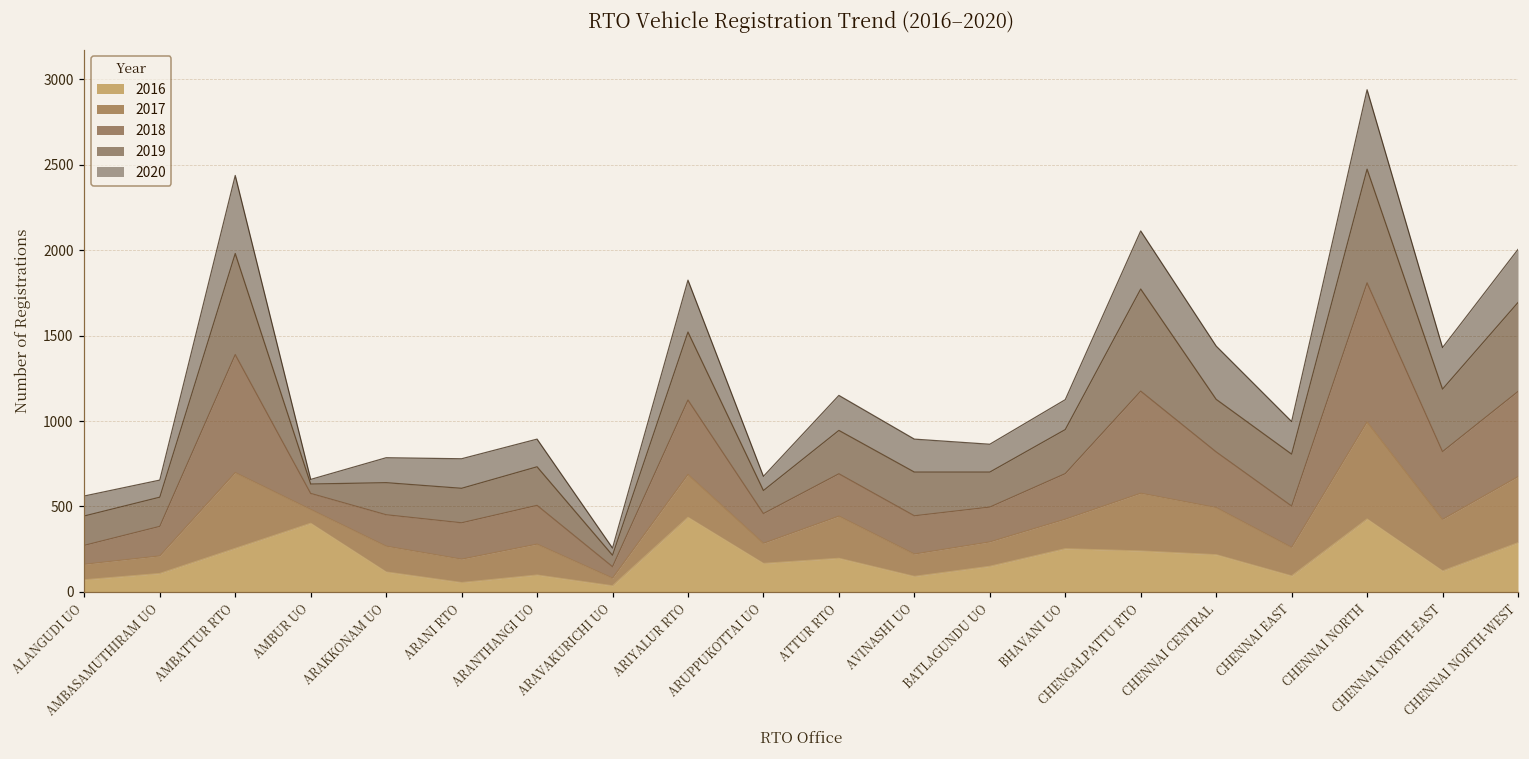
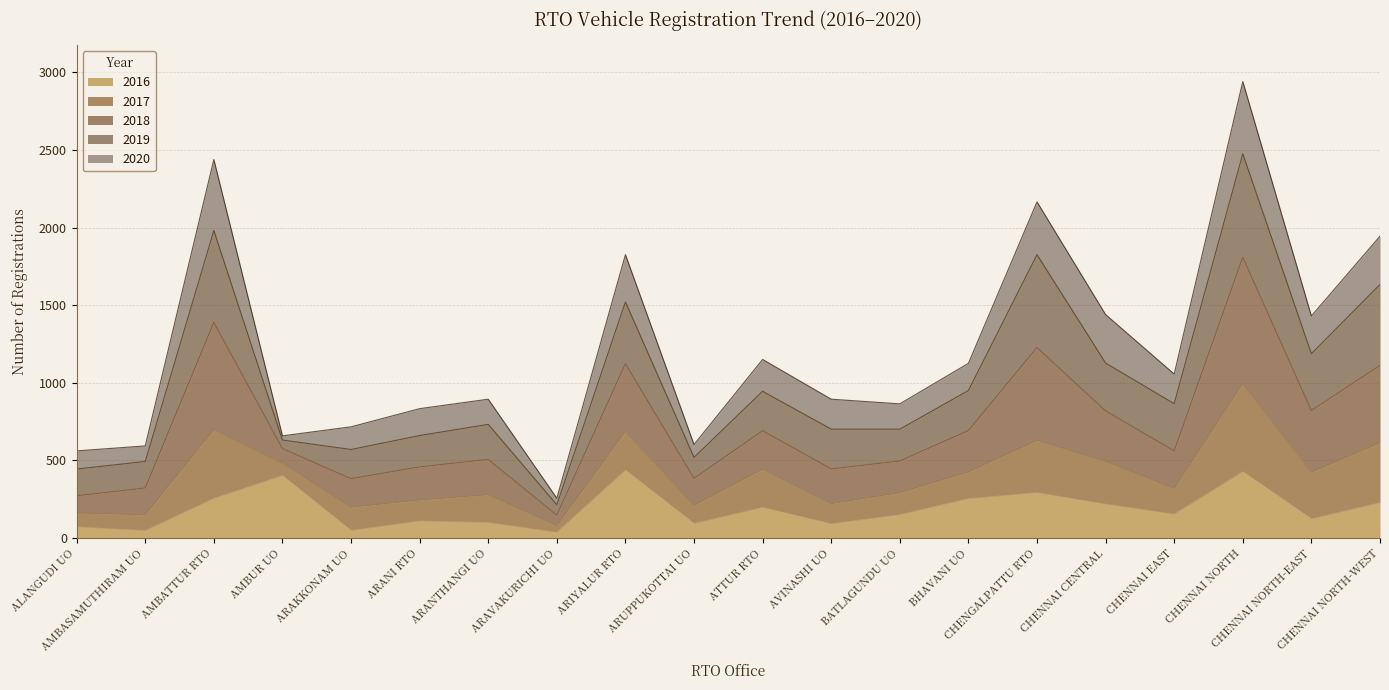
2016, AMBASAMUTHIRAM UO: 110 -> 50
2016, ARAKKONAM UO: 120 -> 50
2016, ARANI RTO: 50 -> 110
2016, ARUPPUKOTTAI UO: 170 -> 90
2016, CHENGALPATTU RTO: 240 -> 290
2016, CHENNAI EAST: 90 -> 150
2016, CHENNAI NORTH-WEST: 290 -> 230
